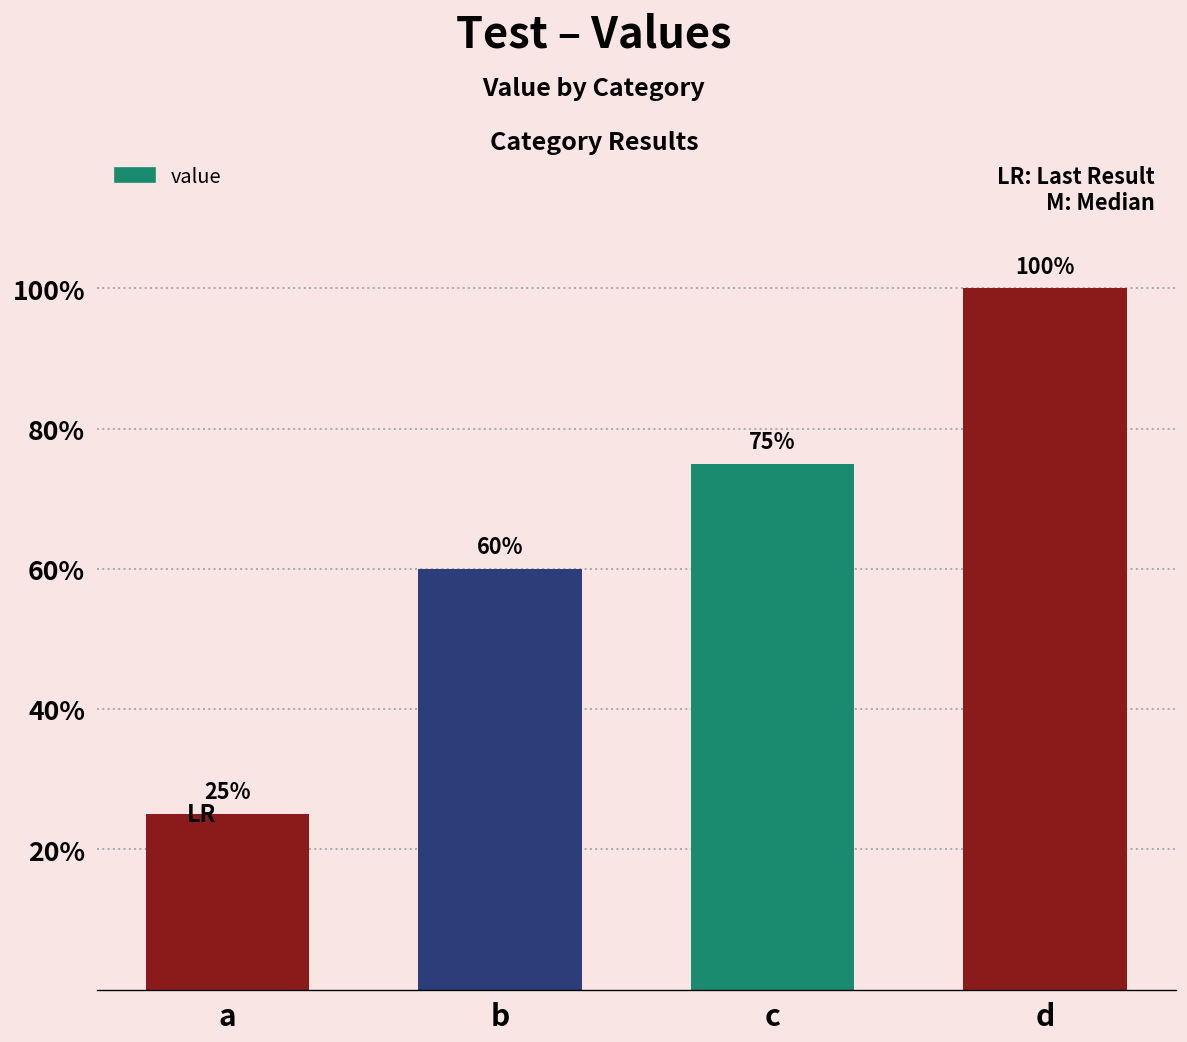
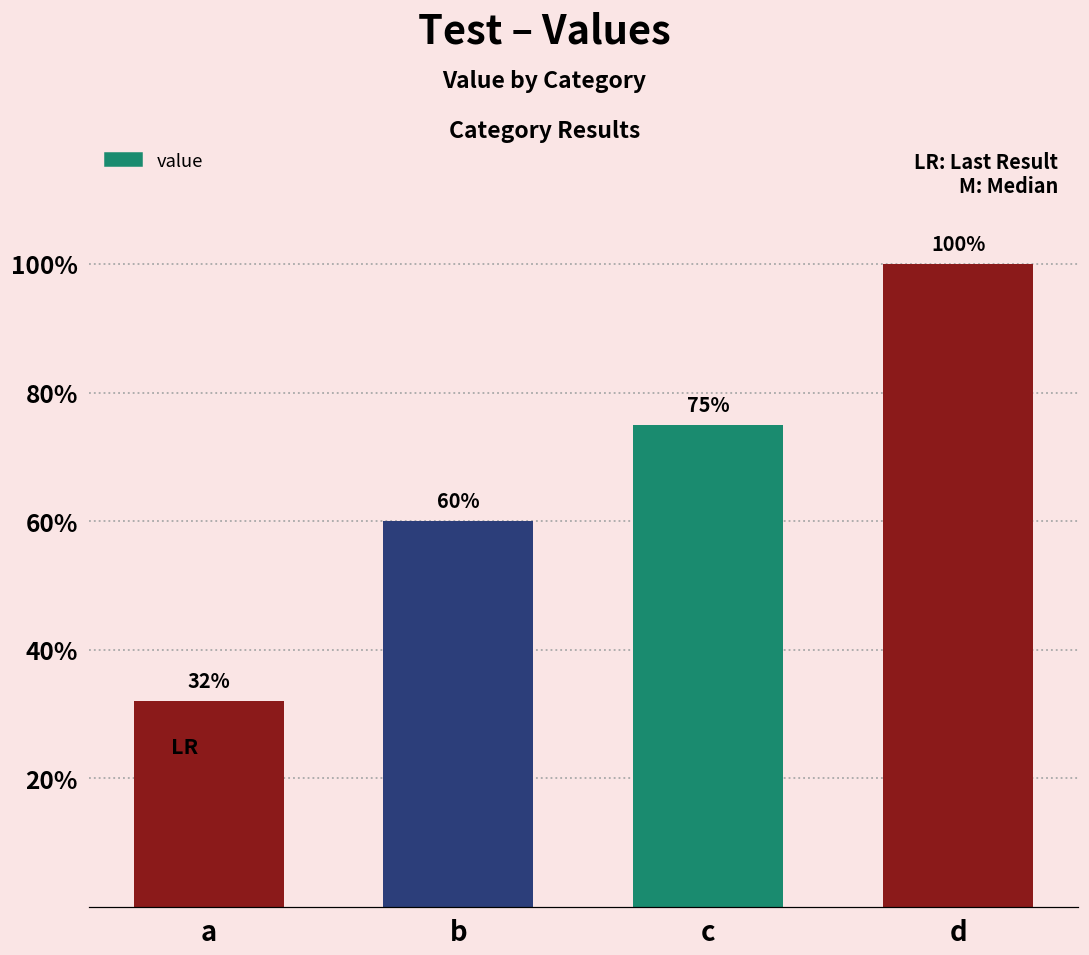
a: 25% -> 32%
